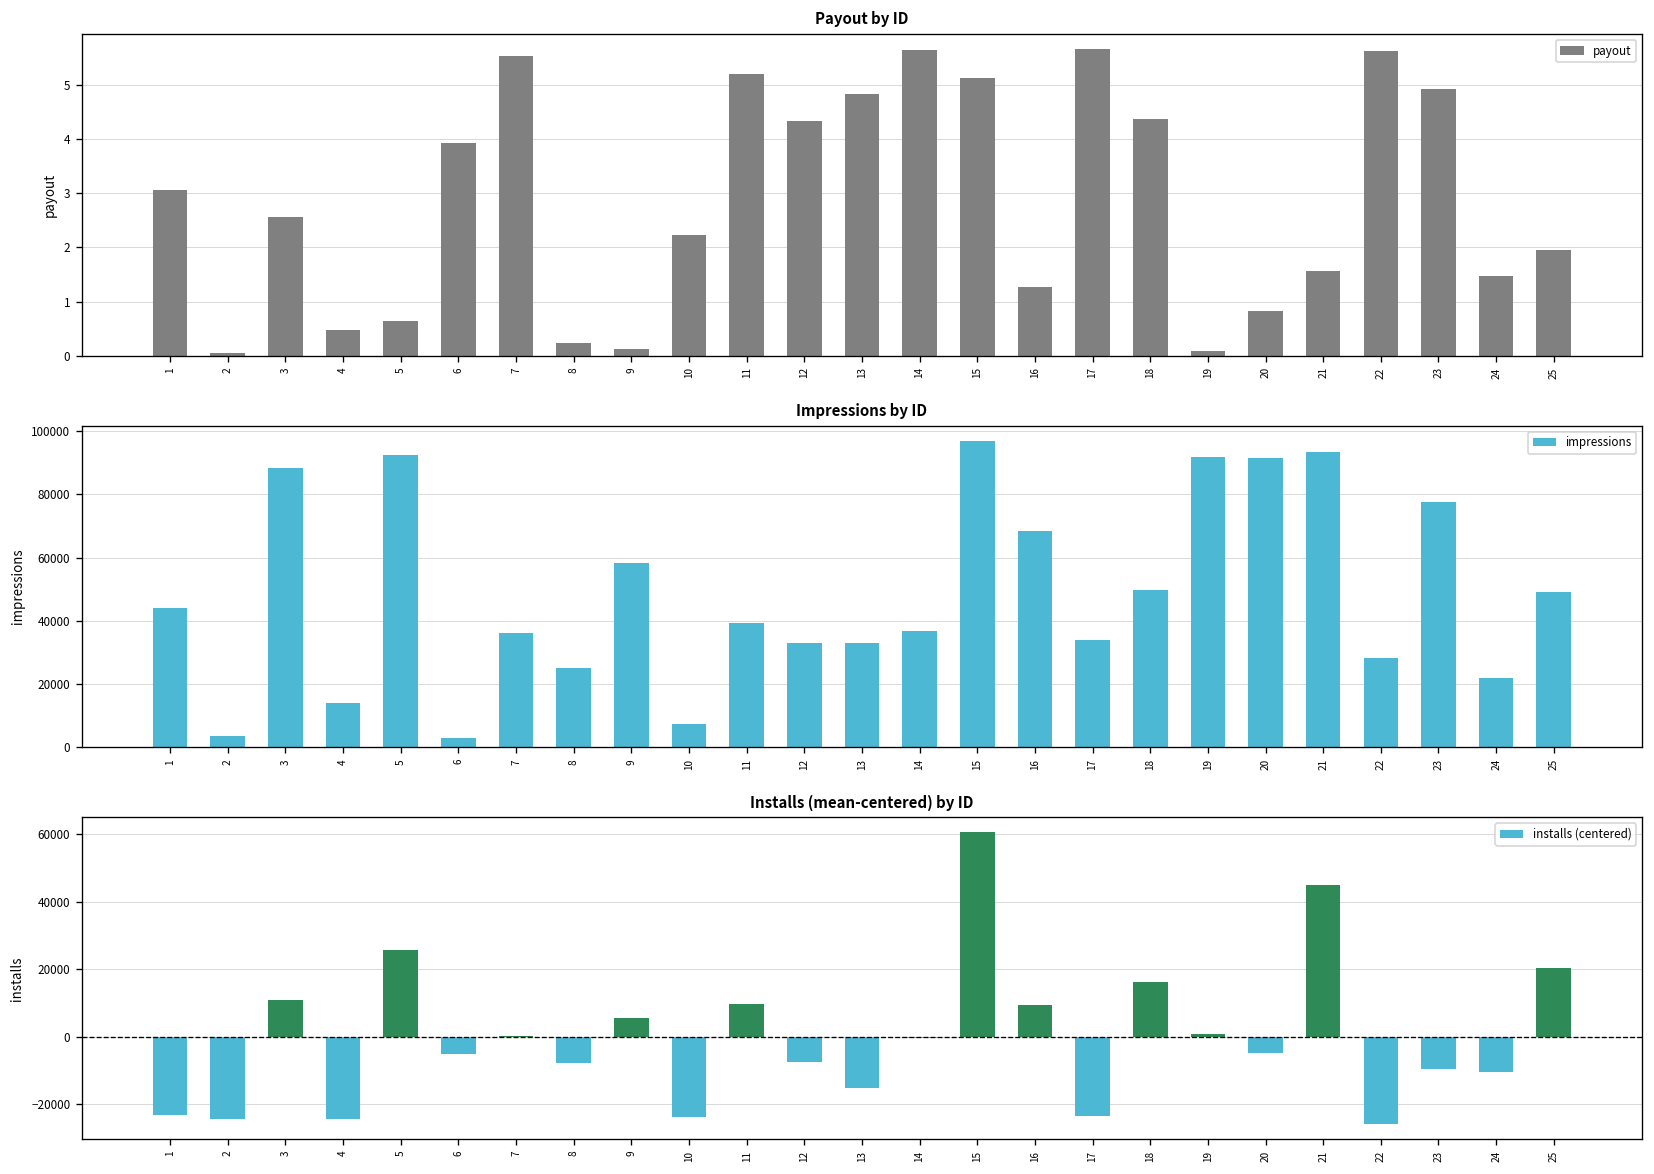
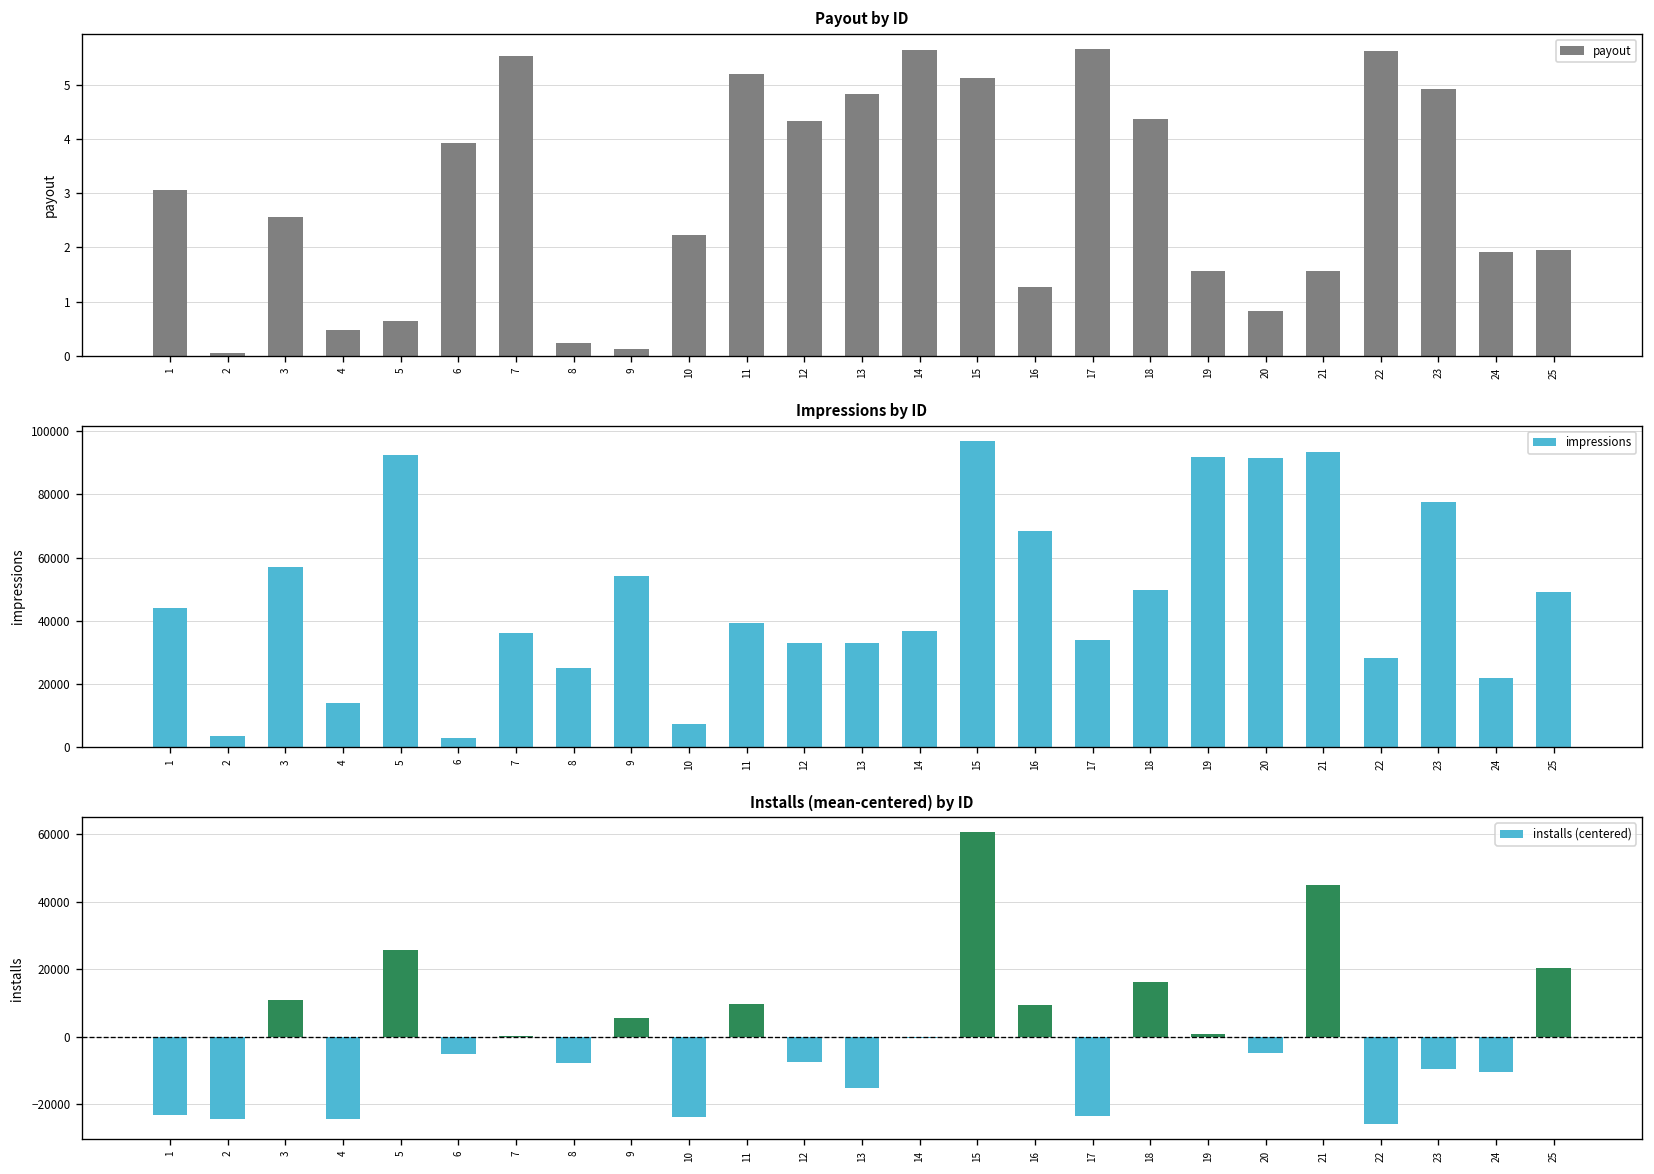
Payout by ID, 19: 0.1 -> 1.6
Payout by ID, 24: 1.5 -> 1.9
Impressions by ID, 3: 88000 -> 57000
Impressions by ID, 9: 58000 -> 54000
